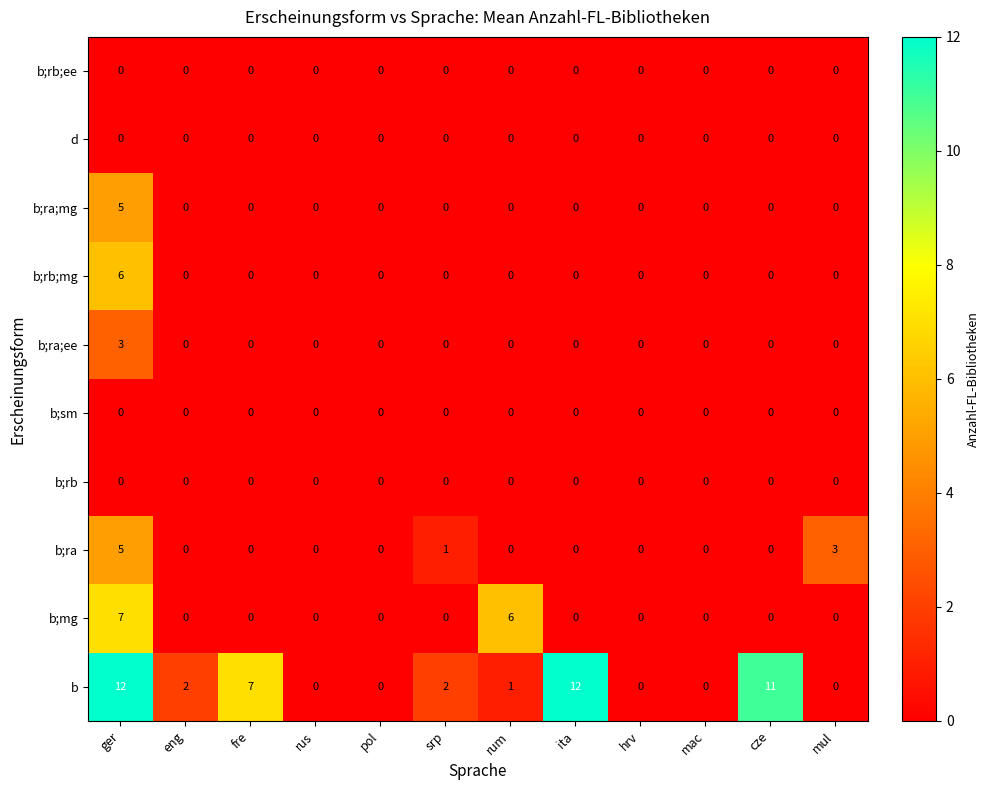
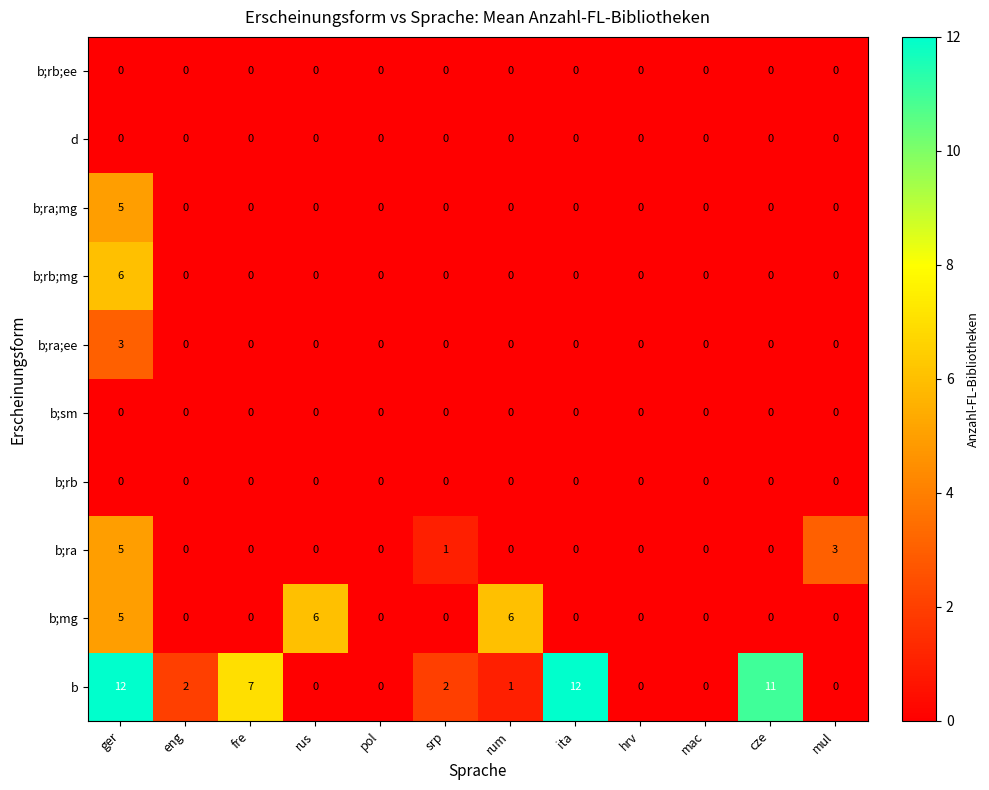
b;mg, ger: 7 -> 5
b;mg, rus: 0 -> 6
